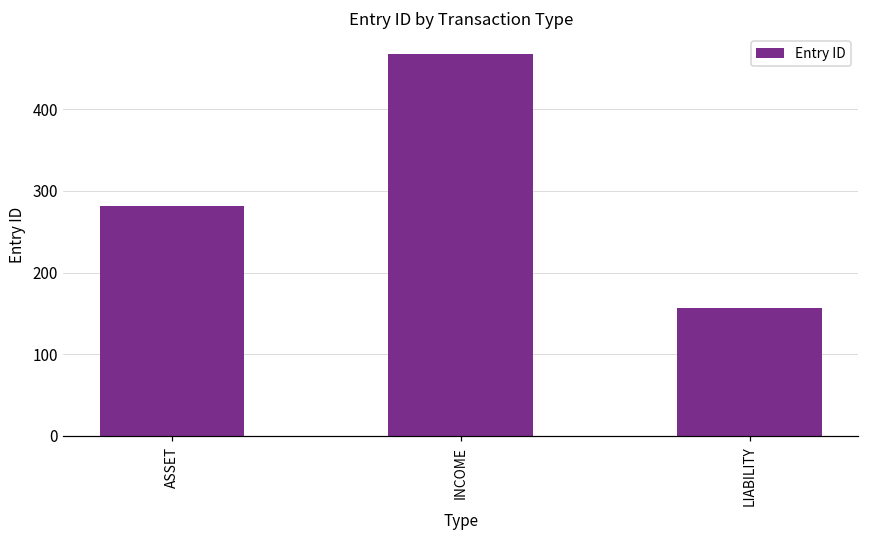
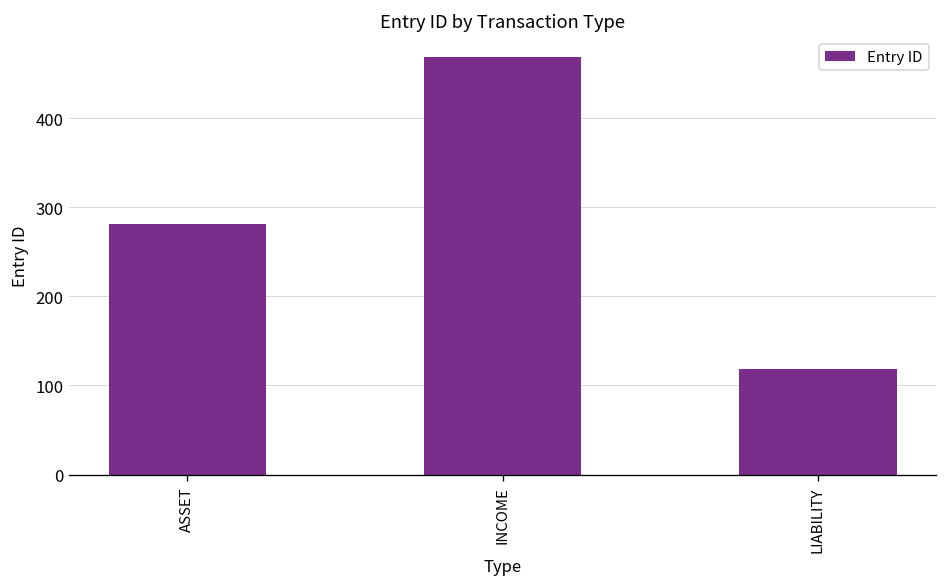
LIABILITY: 160 -> 120
